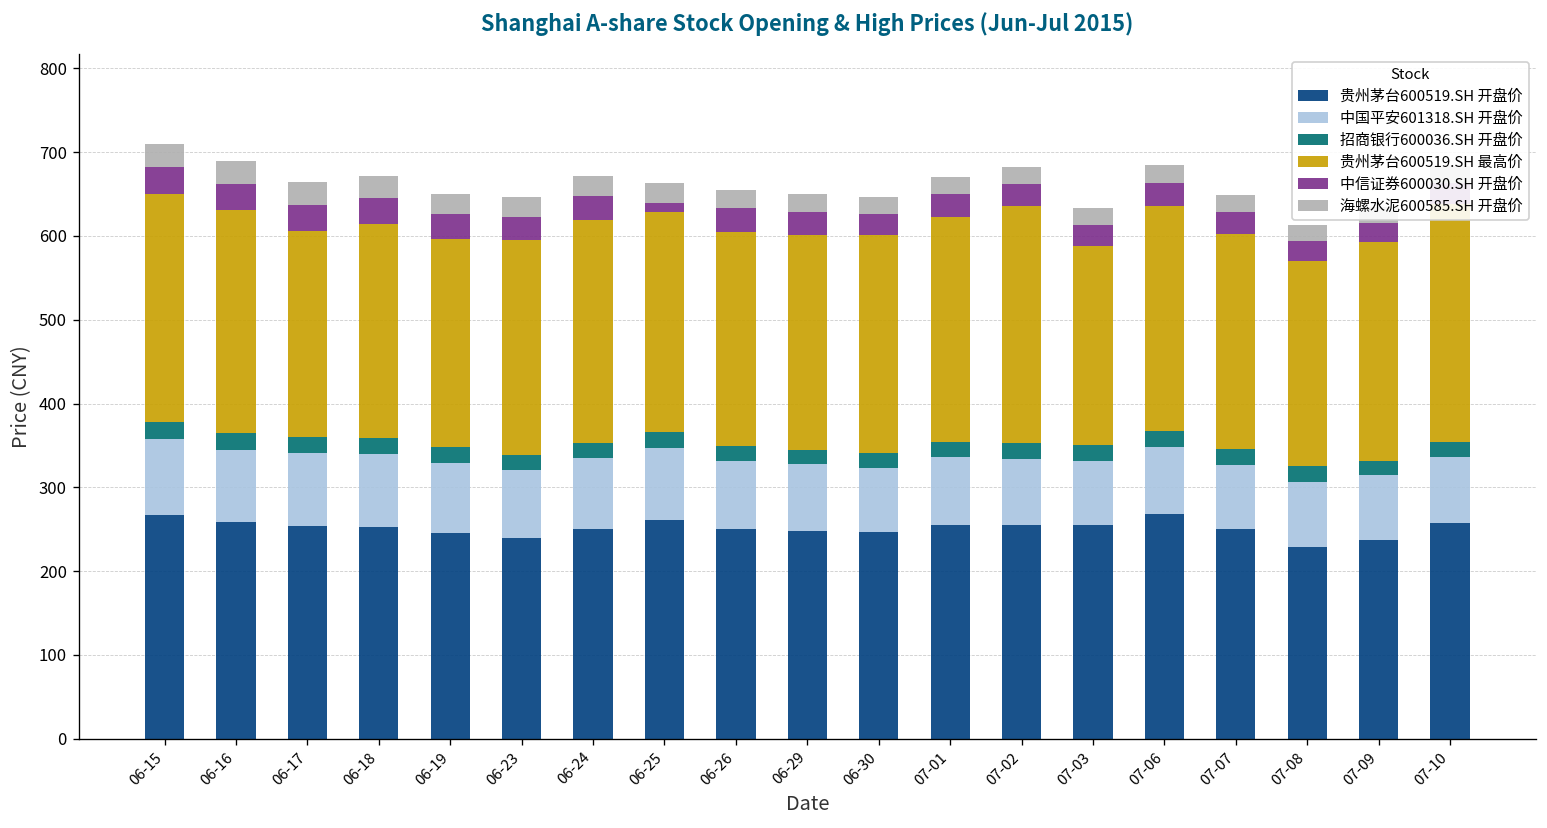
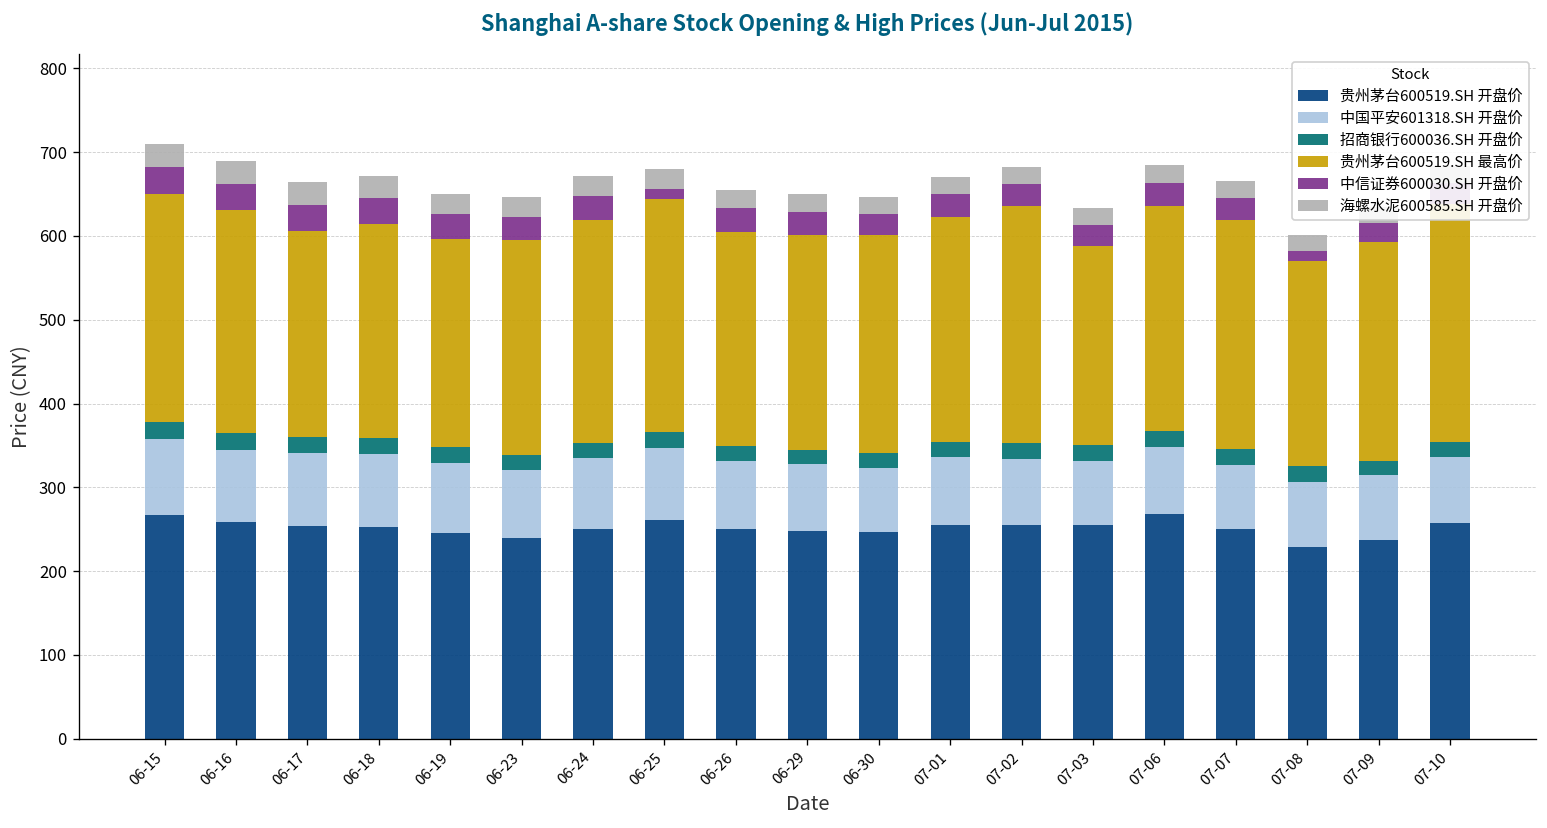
贵州茅台600519.SH 最高价, 06-25: 260 -> 280
贵州茅台600519.SH 最高价, 07-07: 260 -> 270
中信证券600030.SH 开盘价, 07-08: 20 -> 10
